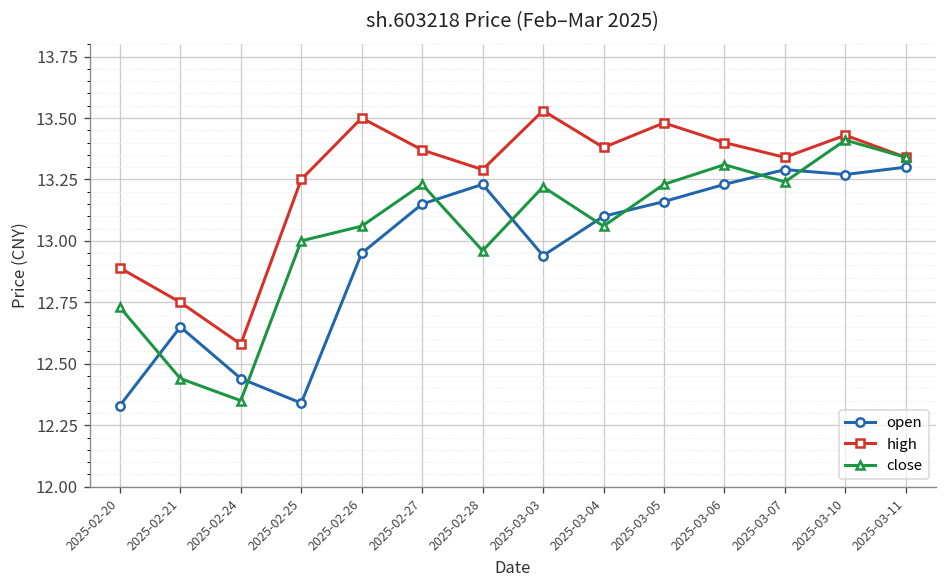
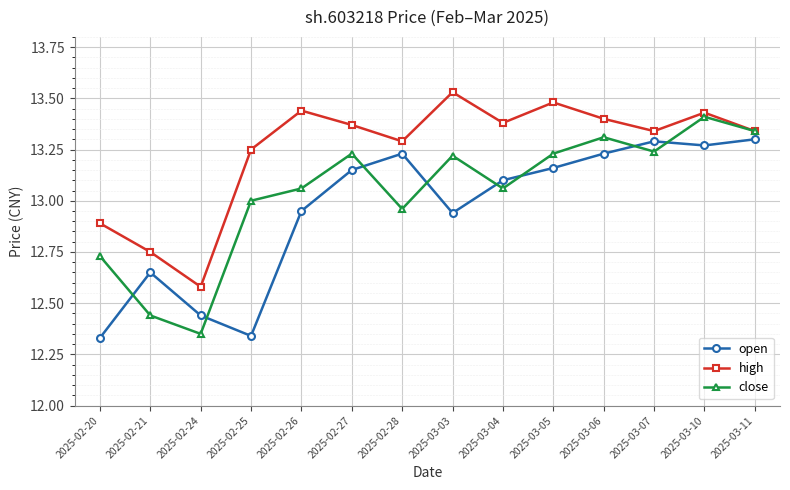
high, 2025-02-26: 13.50 -> 13.44
